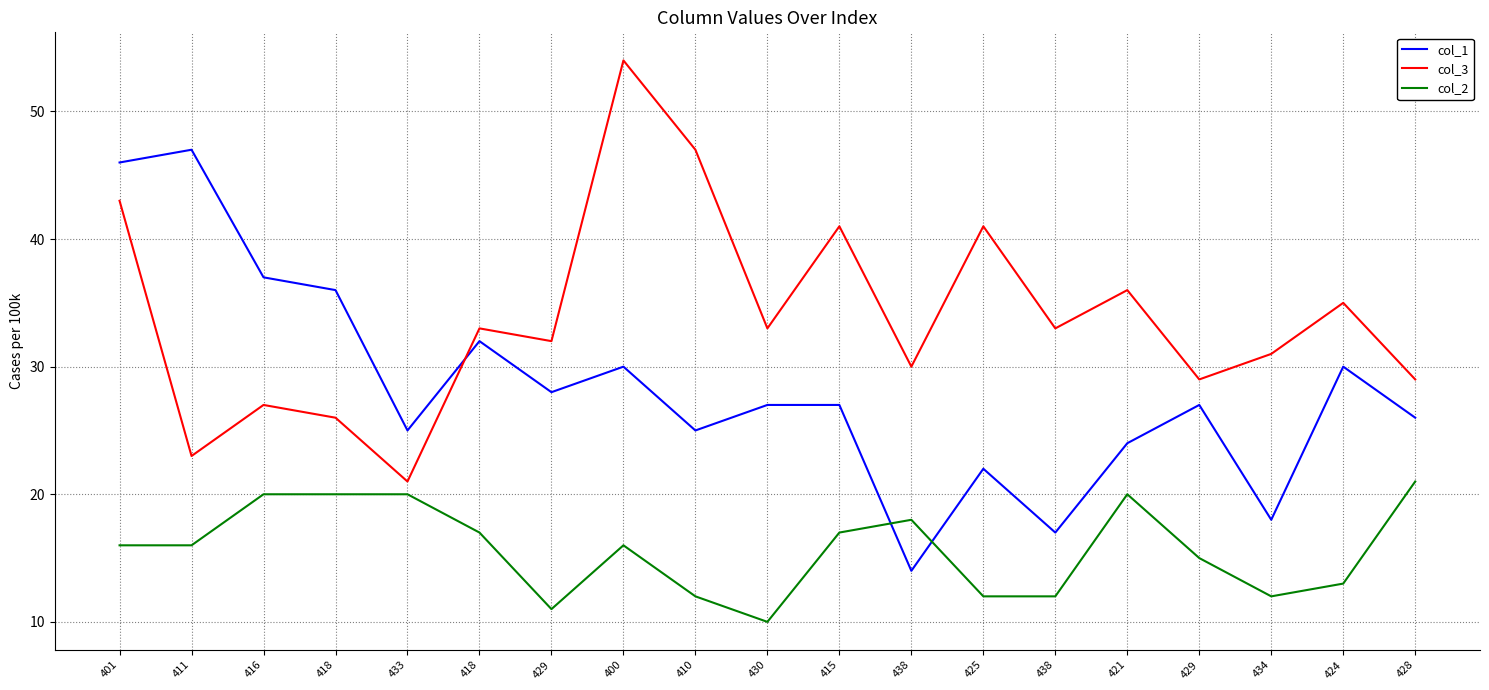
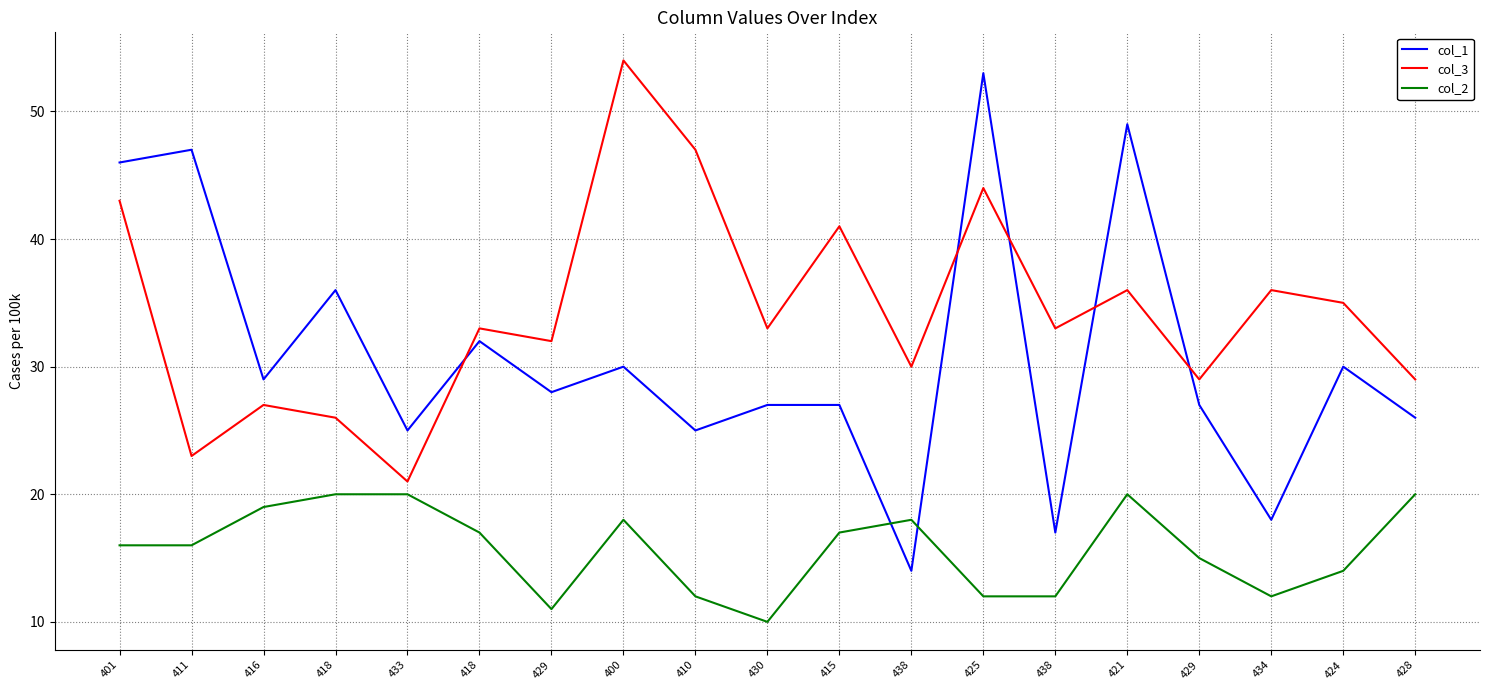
col_1, 416: 37 -> 29
col_2, 416: 20 -> 19
col_2, 400: 16 -> 18
col_1, 425: 22 -> 53
col_3, 425: 41 -> 44
col_1, 421: 24 -> 49
col_3, 434: 31 -> 36
col_2, 424: 13 -> 14
col_2, 428: 21 -> 20
